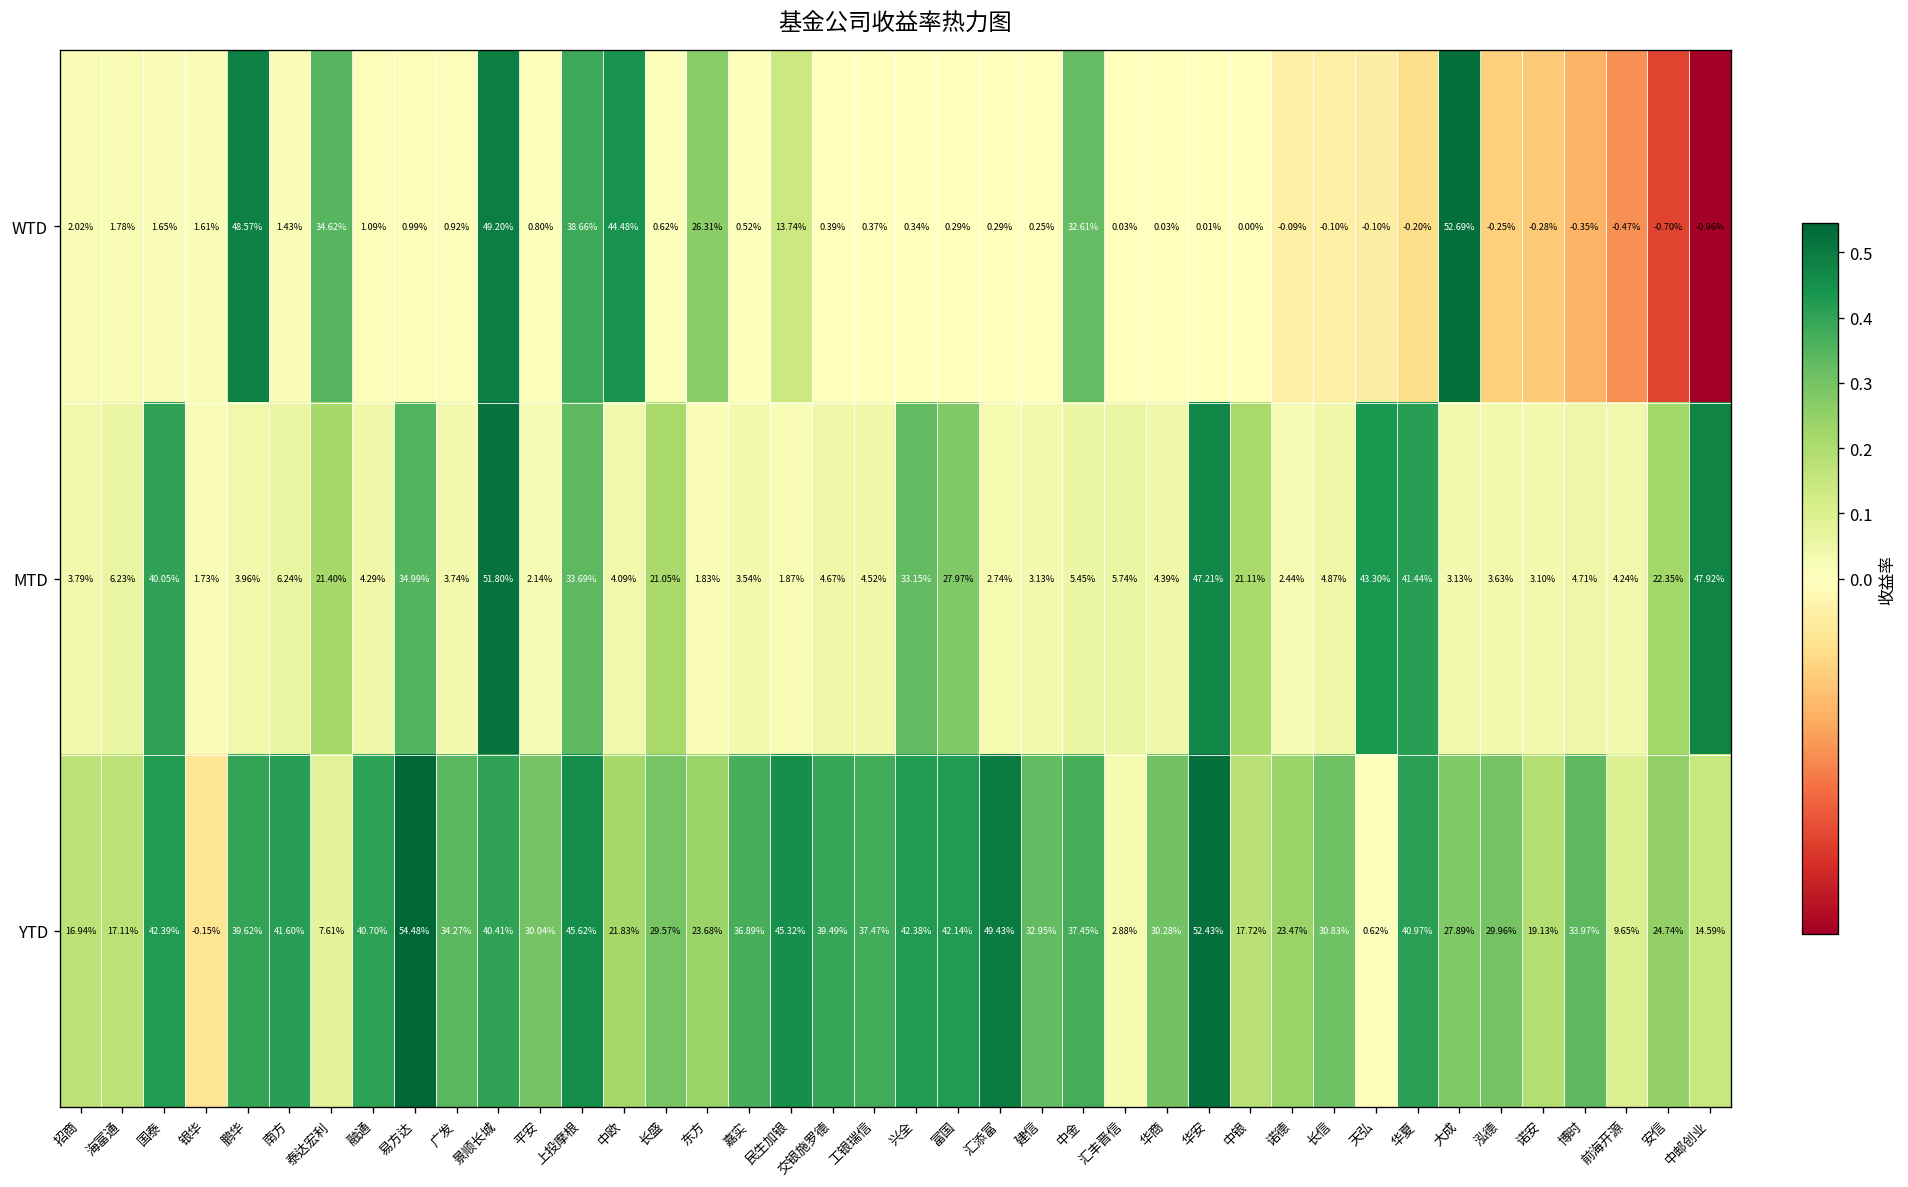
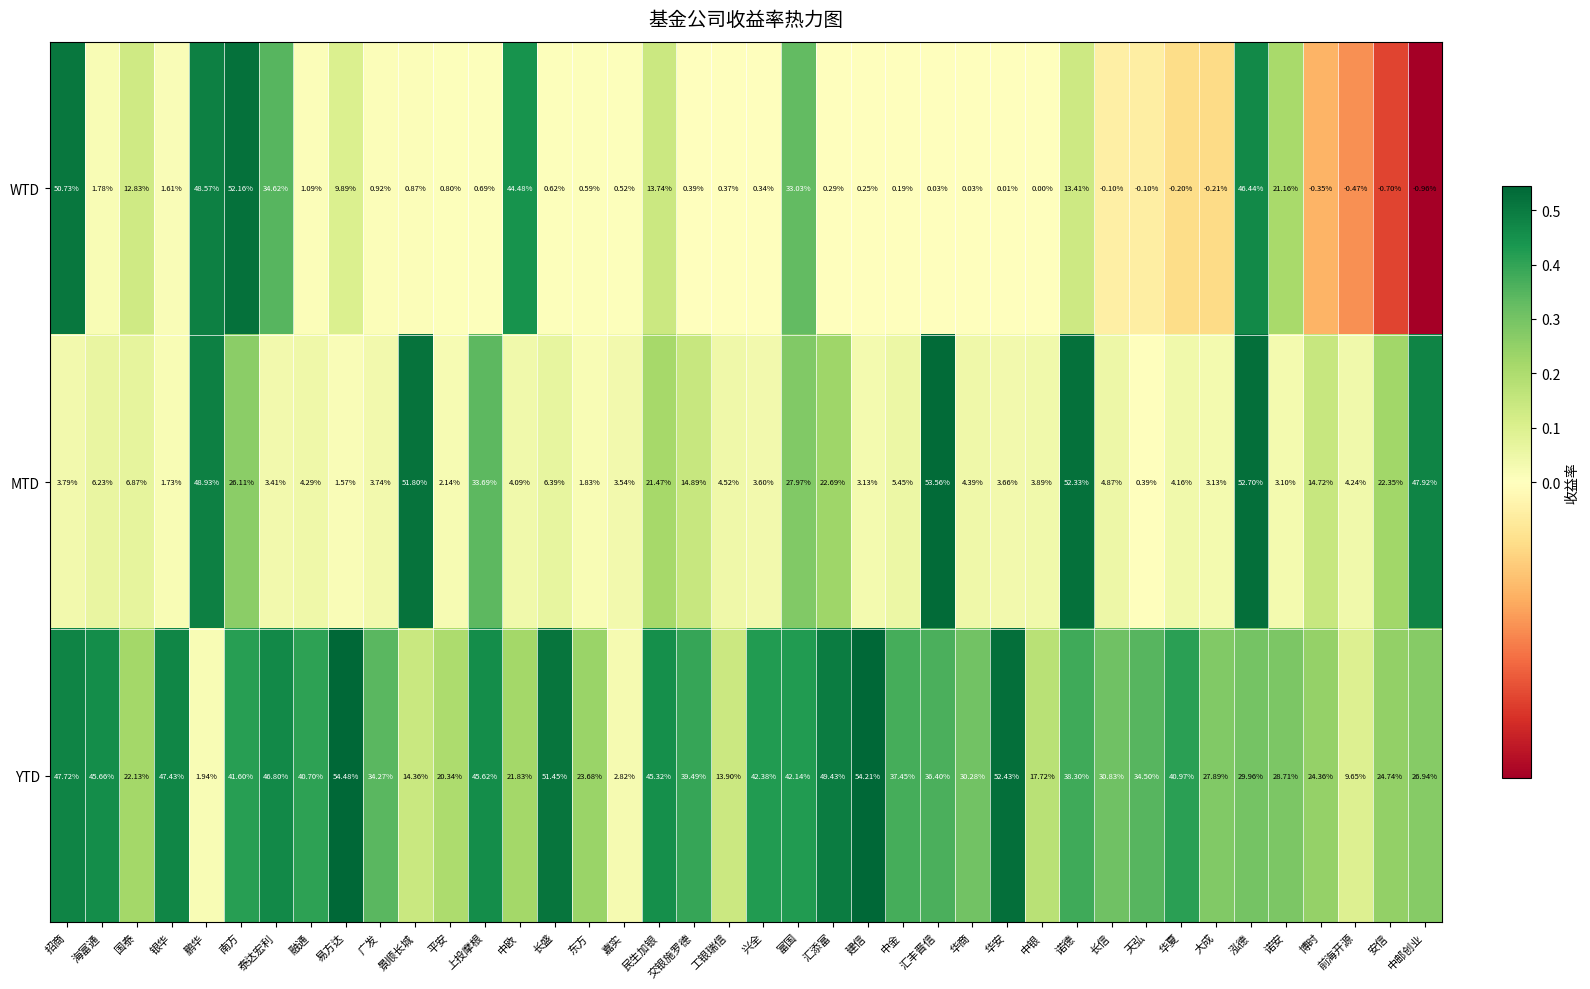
WTD, 招商: 2.02% -> 50.73%
WTD, 国泰: 1.65% -> 12.83%
WTD, 南方: 1.43% -> 52.16%
WTD, 易方达: 0.99% -> 9.89%
WTD, 景顺长城: 49.20% -> 0.87%
WTD, 上投摩根: 38.66% -> 0.69%
WTD, 东方: 26.31% -> 0.59%
WTD, 富国: 0.29% -> 33.03%
WTD, 中金: 32.61% -> 0.19%
WTD, 诺德: -0.09% -> 13.41%
WTD, 大成: 52.69% -> -0.21%
WTD, 泓德: -0.25% -> 46.44%
WTD, 诺安: -0.28% -> 21.16%
MTD, 国泰: 40.05% -> 6.87%
MTD, 鹏华: 3.96% -> 48.93%
MTD, 南方: 6.24% -> 26.11%
MTD, 泰达宏利: 21.40% -> 3.41%
MTD, 易方达: 34.99% -> 1.57%
MTD, 长盛: 21.05% -> 6.39%
MTD, 民生加银: 1.87% -> 21.47%
MTD, 交银施罗德: 4.67% -> 14.89%
MTD, 兴全: 33.15% -> 3.60%
MTD, 汇添富: 2.74% -> 22.69%
MTD, 汇丰晋信: 5.74% -> 53.56%
MTD, 华安: 47.21% -> 3.66%
MTD, 中银: 21.11% -> 3.89%
MTD, 诺德: 2.44% -> 52.33%
MTD, 天弘: 43.30% -> 0.39%
MTD, 华夏: 41.44% -> 4.16%
MTD, 泓德: 3.63% -> 52.70%
MTD, 博时: 4.71% -> 14.72%
YTD, 招商: 16.94% -> 47.72%
YTD, 海富通: 17.11% -> 45.66%
YTD, 国泰: 42.39% -> 22.13%
YTD, 银华: -0.15% -> 47.43%
YTD, 鹏华: 39.62% -> 1.94%
YTD, 泰达宏利: 7.61% -> 46.80%
YTD, 景顺长城: 40.41% -> 14.36%
YTD, 平安: 30.04% -> 20.34%
YTD, 长盛: 29.57% -> 51.45%
YTD, 嘉实: 36.89% -> 2.82%
YTD, 工银瑞信: 37.47% -> 13.90%
YTD, 建信: 32.95% -> 54.21%
YTD, 汇丰晋信: 2.88% -> 36.40%
YTD, 诺德: 23.47% -> 38.30%
YTD, 天弘: 0.62% -> 34.50%
YTD, 诺安: 19.13% -> 28.71%
YTD, 博时: 33.97% -> 24.36%
YTD, 中邮创业: 14.59% -> 26.94%
